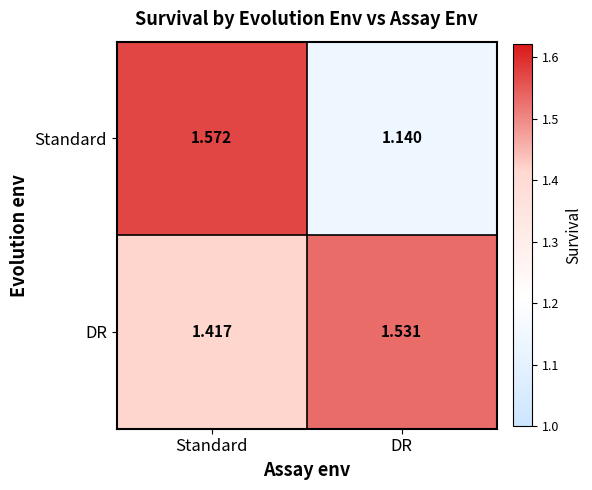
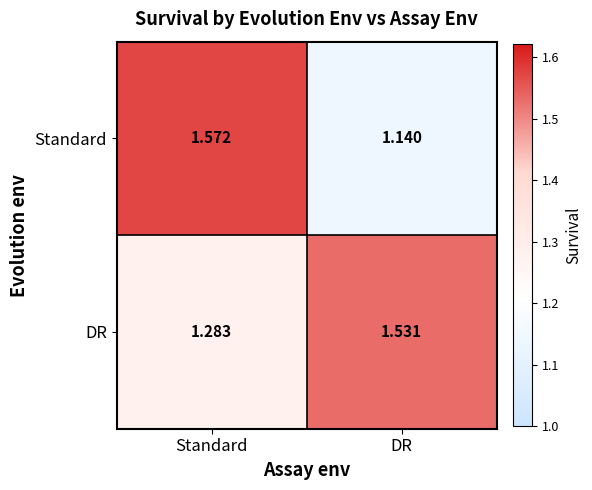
DR, Standard: 1.417 -> 1.283
